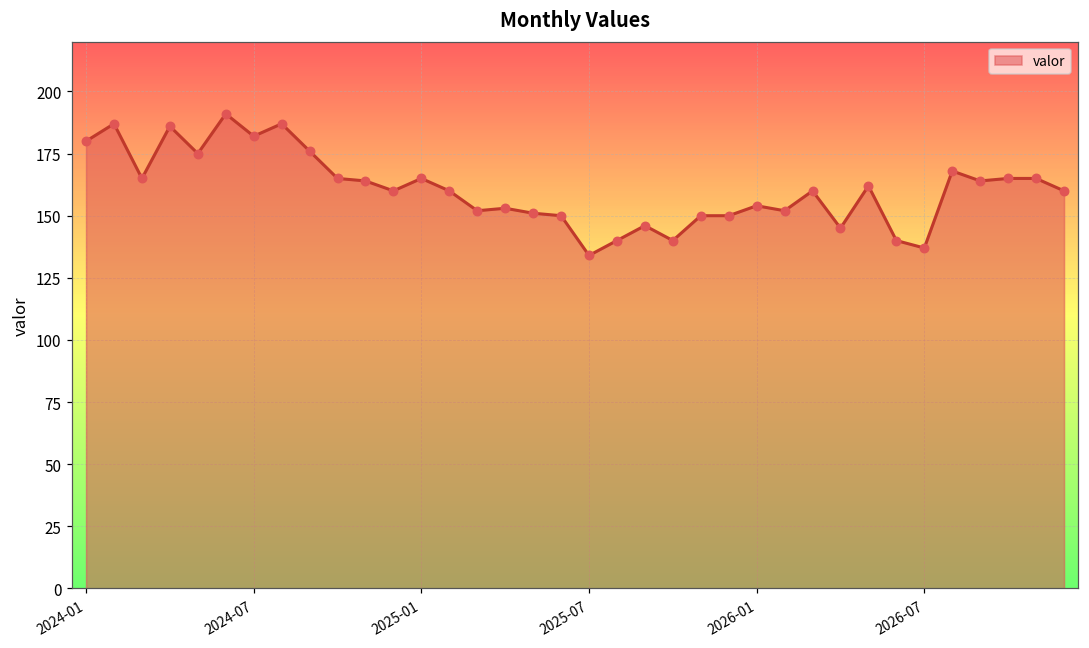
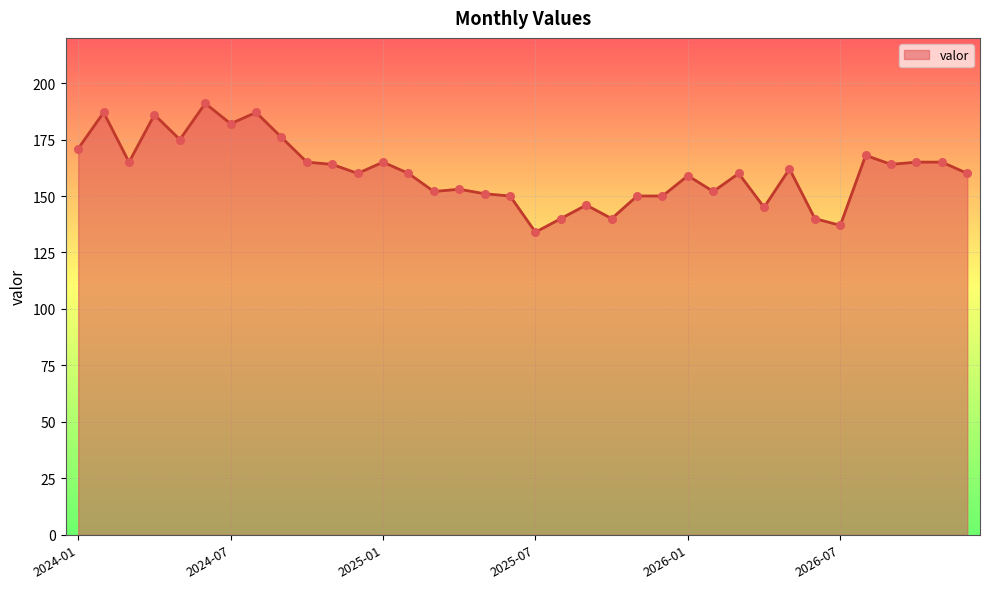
2024-01: 180 -> 171
2026-01: 154 -> 159
